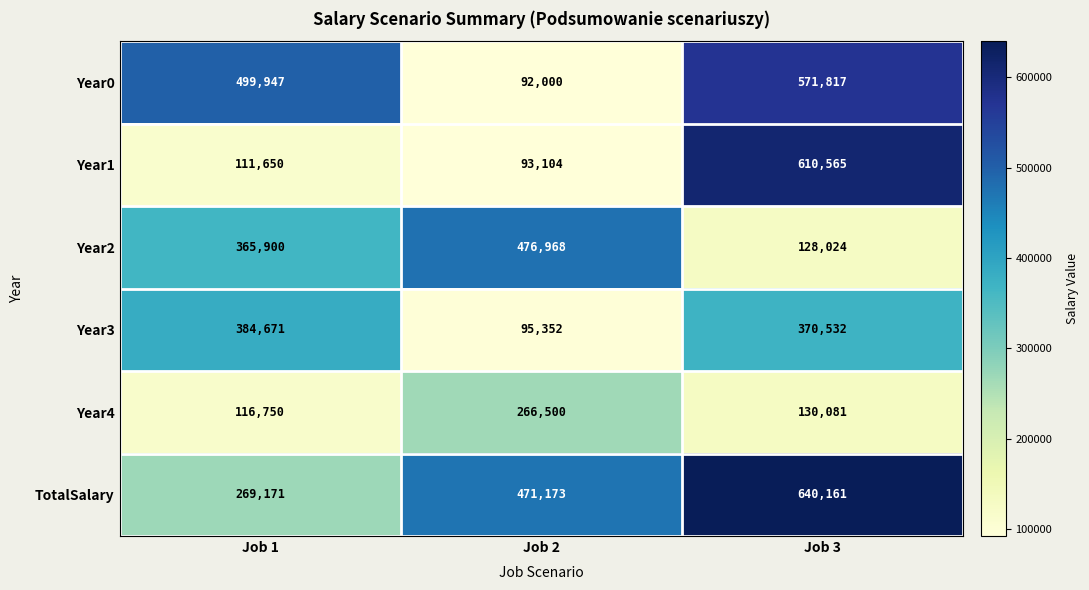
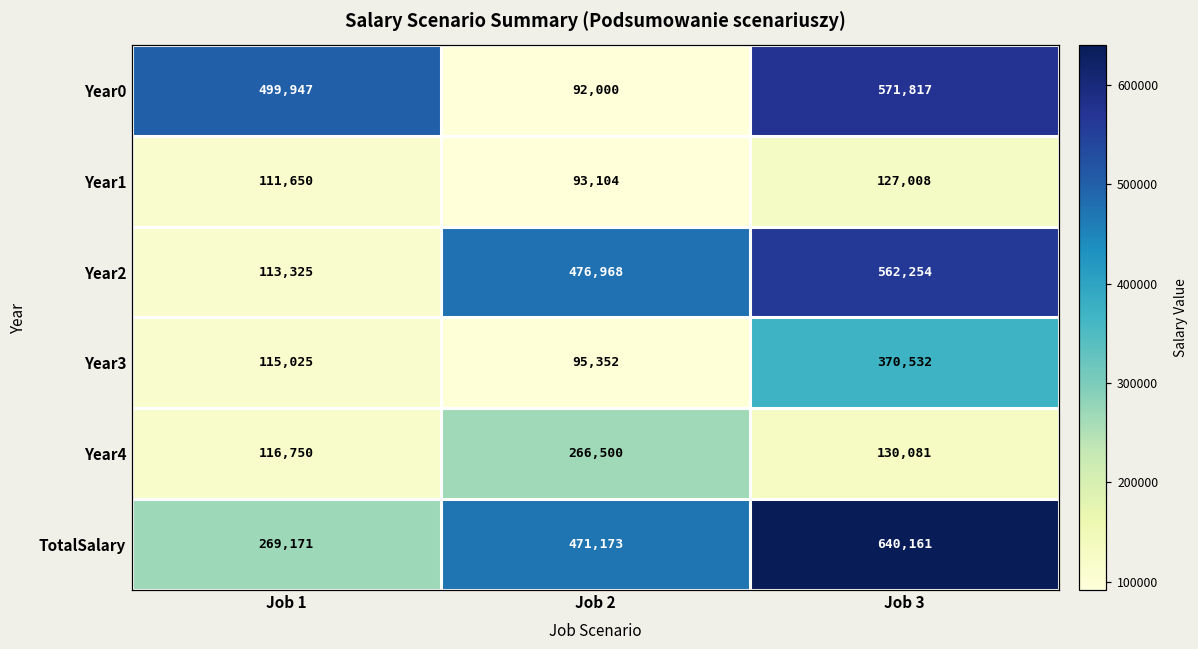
Year1, Job 3: 610,565 -> 127,008
Year2, Job 1: 365,900 -> 113,325
Year2, Job 3: 128,024 -> 562,254
Year3, Job 1: 384,671 -> 115,025
